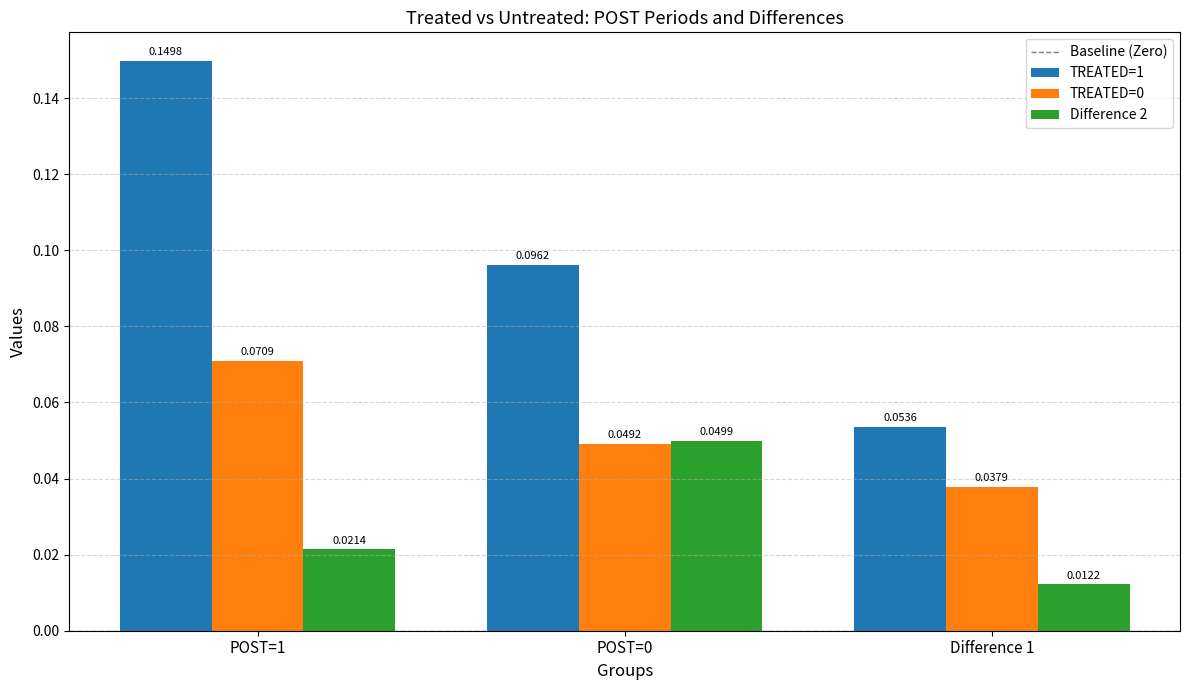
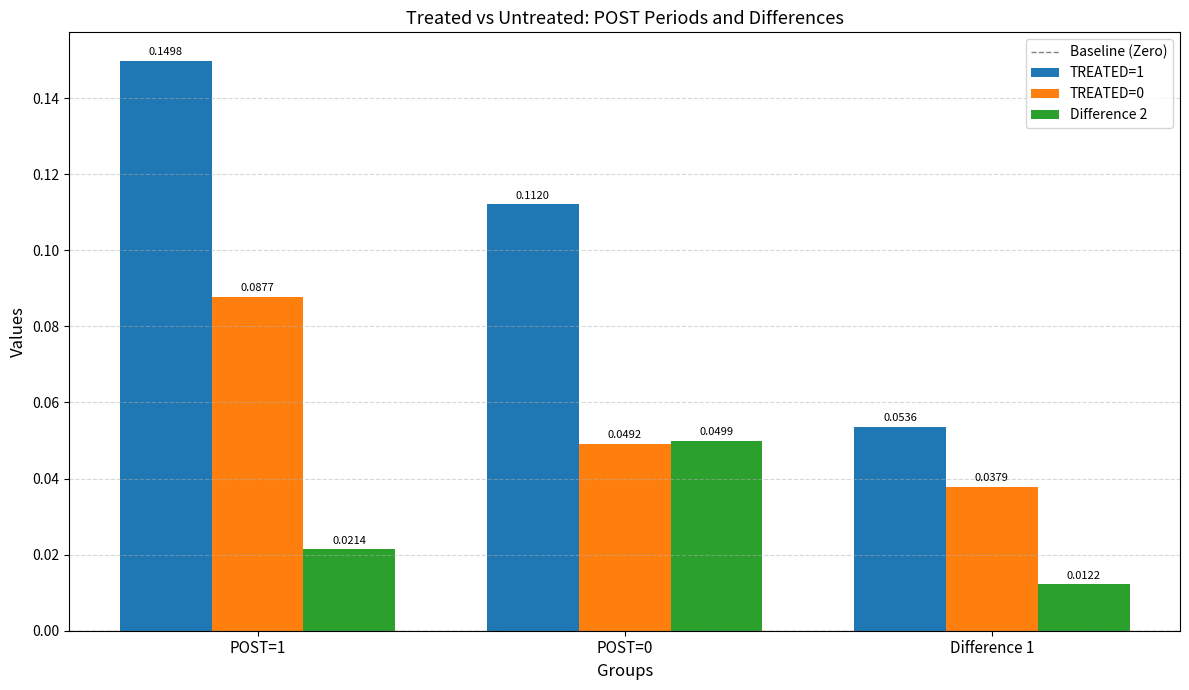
TREATED=0, POST=1: 0.0709 -> 0.0877
TREATED=1, POST=0: 0.0962 -> 0.1120
